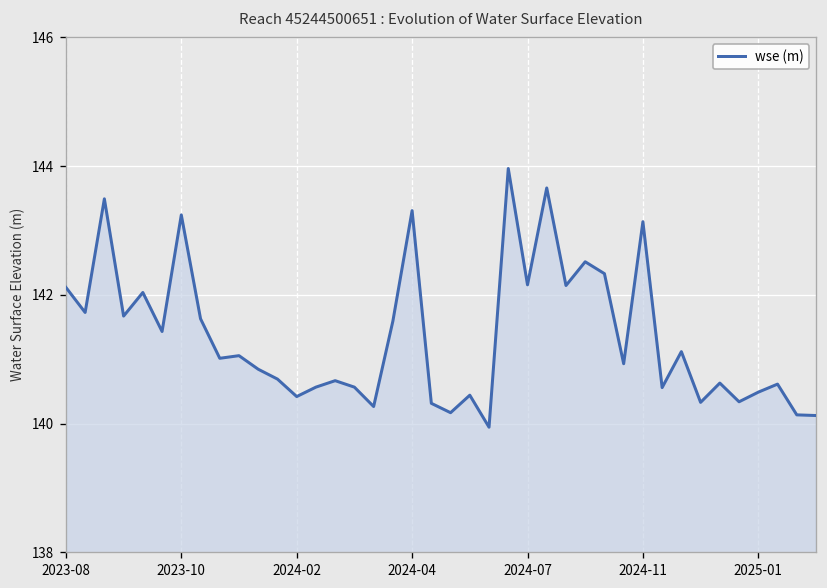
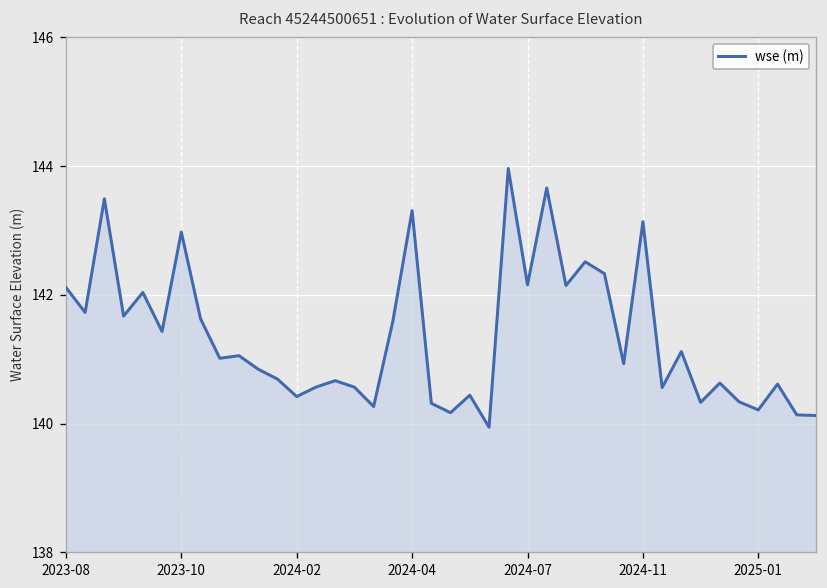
2023-10: 143.2 -> 143.0
2025-01: 140.5 -> 140.2
